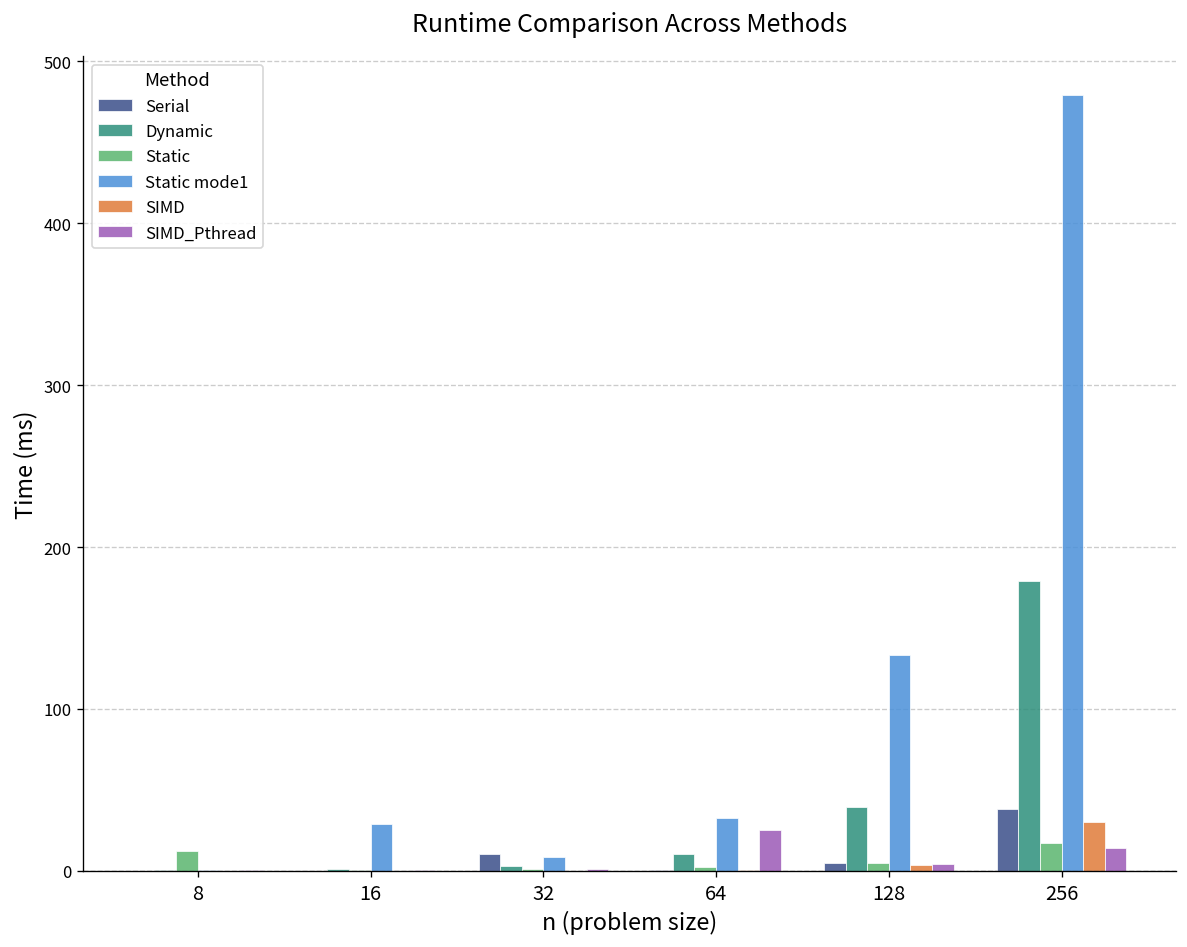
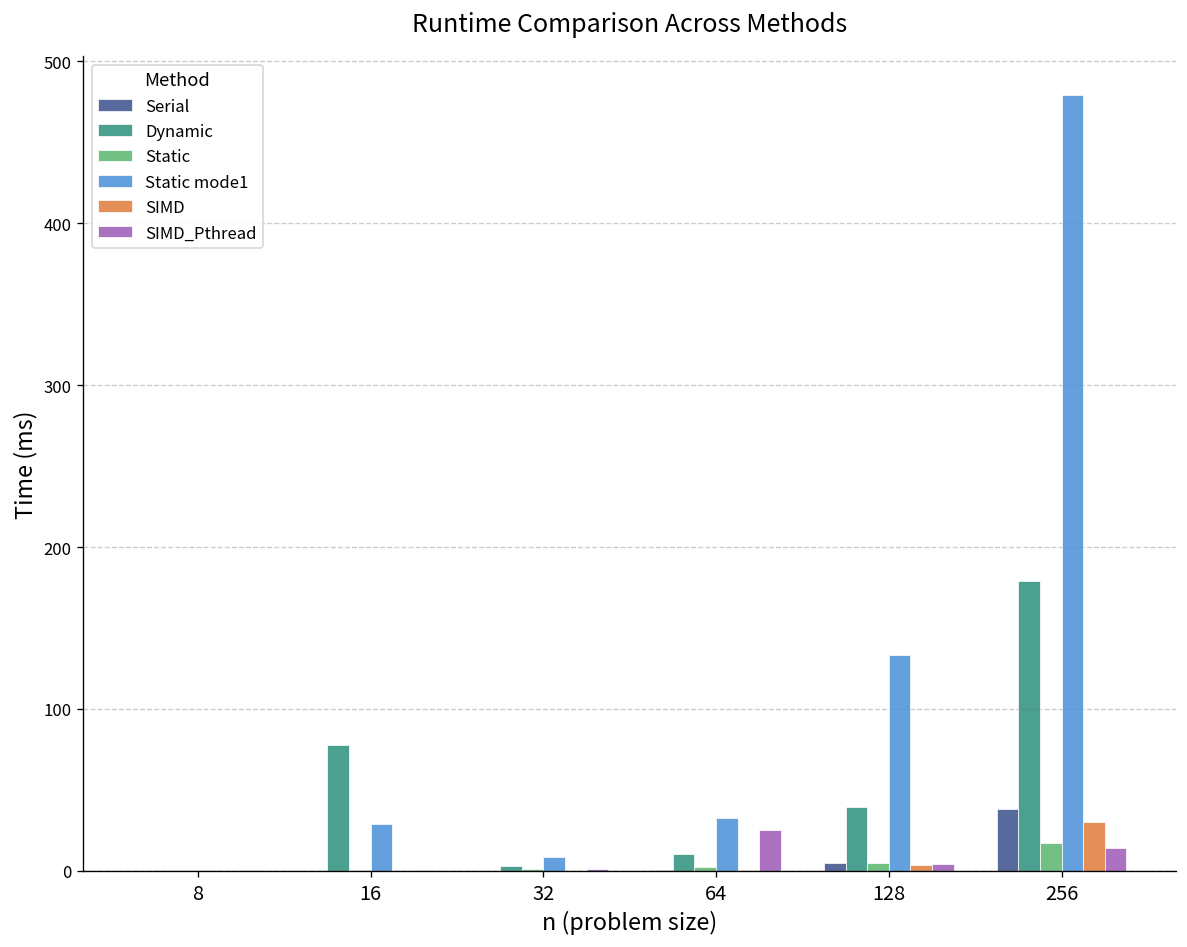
Static, 8: 12 -> 0
Dynamic, 16: 1 -> 78
Serial, 32: 10 -> 0
